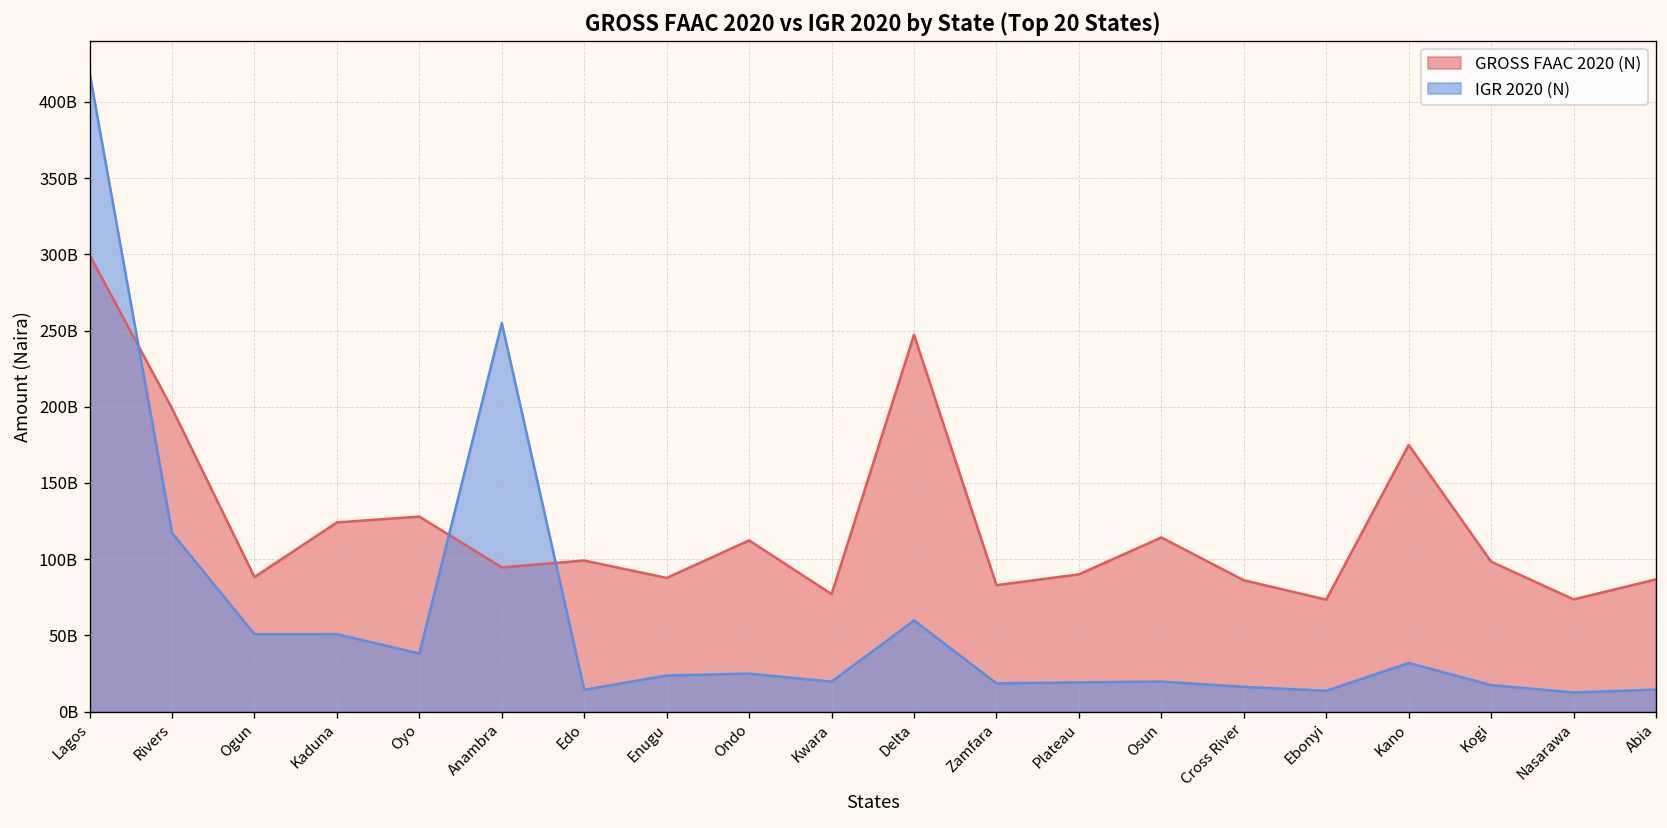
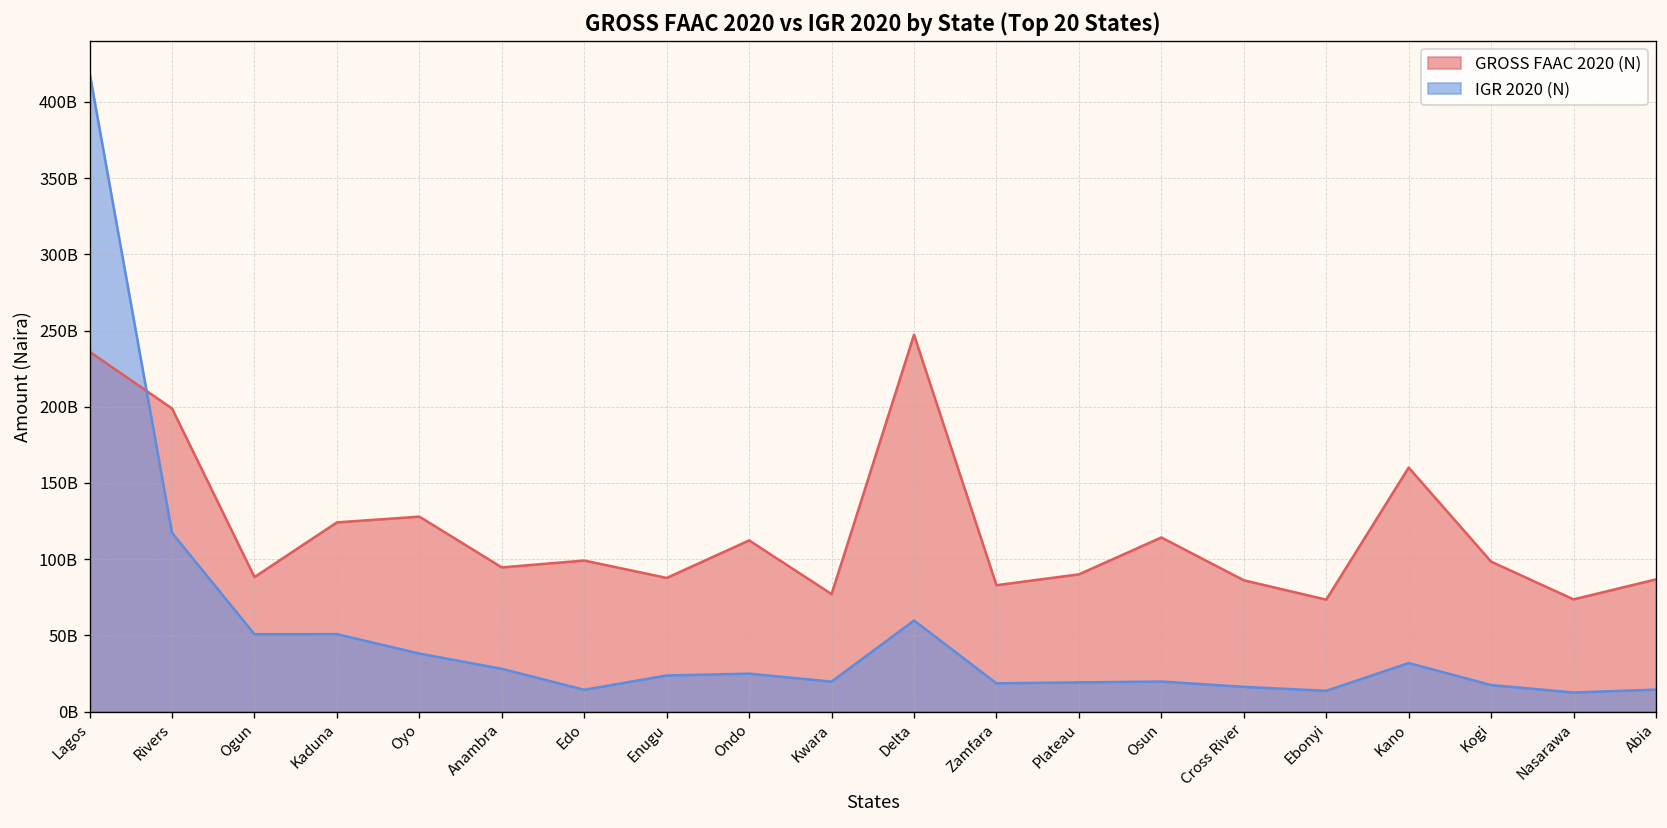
GROSS FAAC 2020 (N), Lagos: 300000000000 -> 236000000000
IGR 2020 (N), Anambra: 255000000000 -> 28000000000
GROSS FAAC 2020 (N), Kano: 175000000000 -> 160000000000
